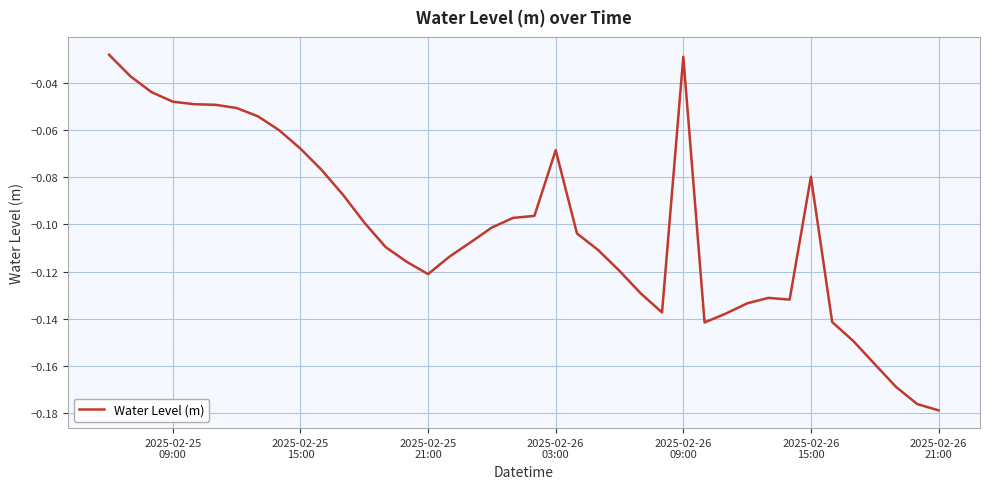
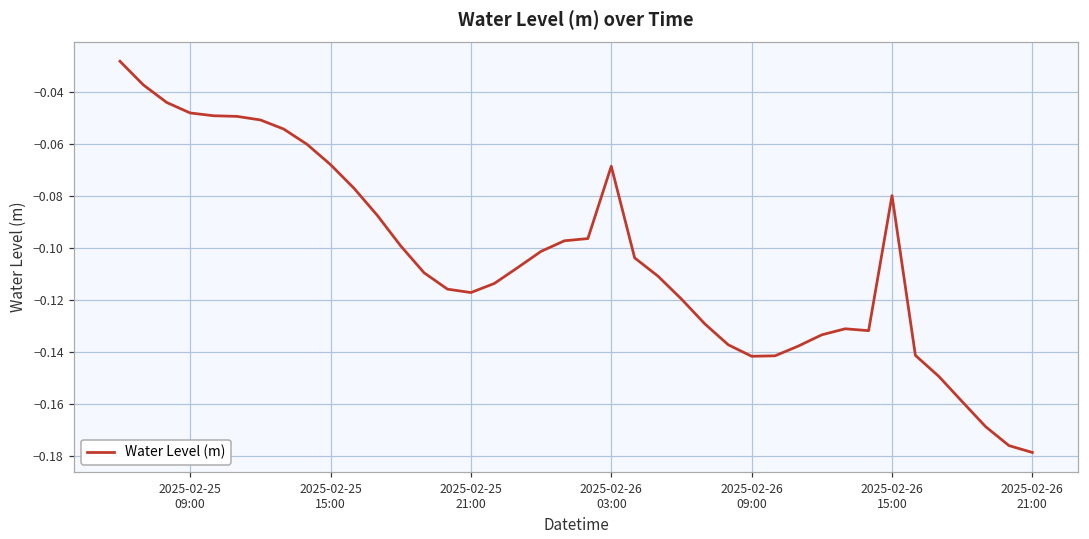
2025-02-25 21:00: -0.121 -> -0.117
2025-02-26 09:00: -0.029 -> -0.142
